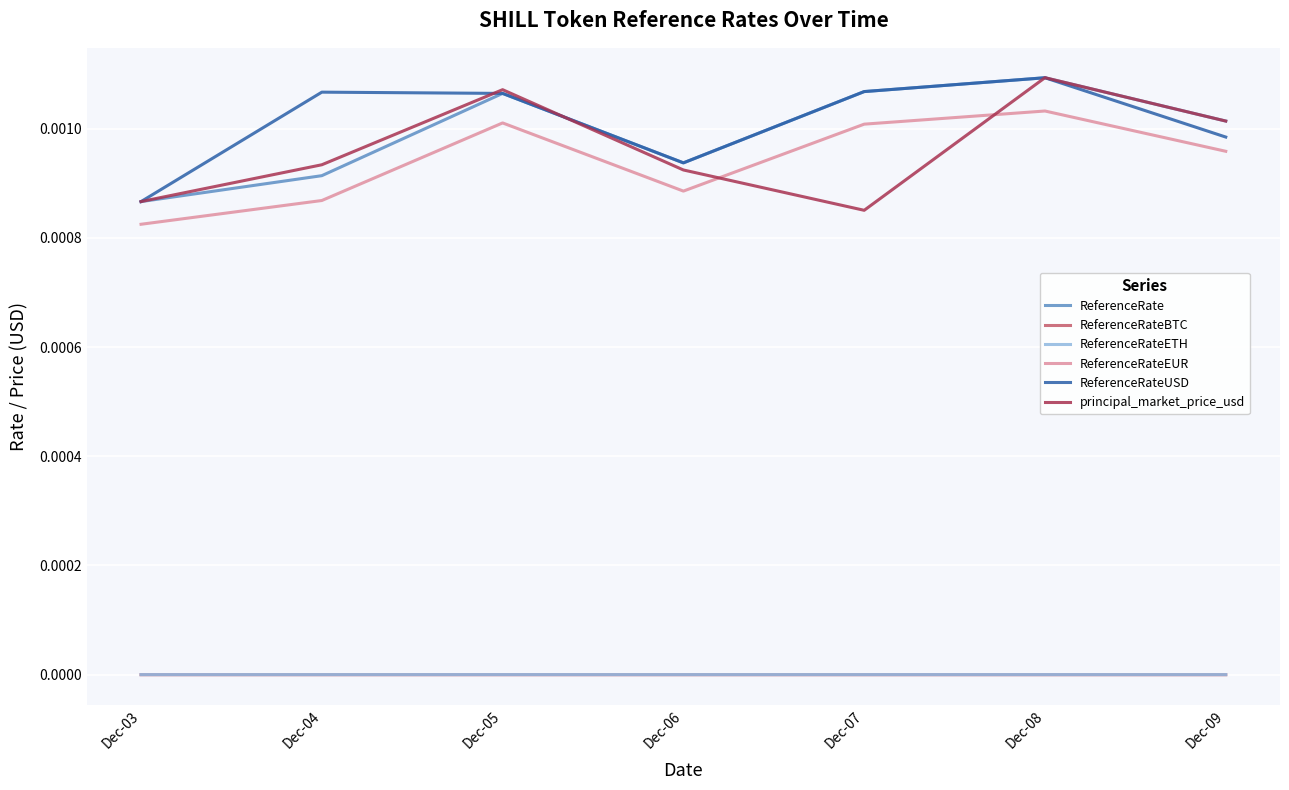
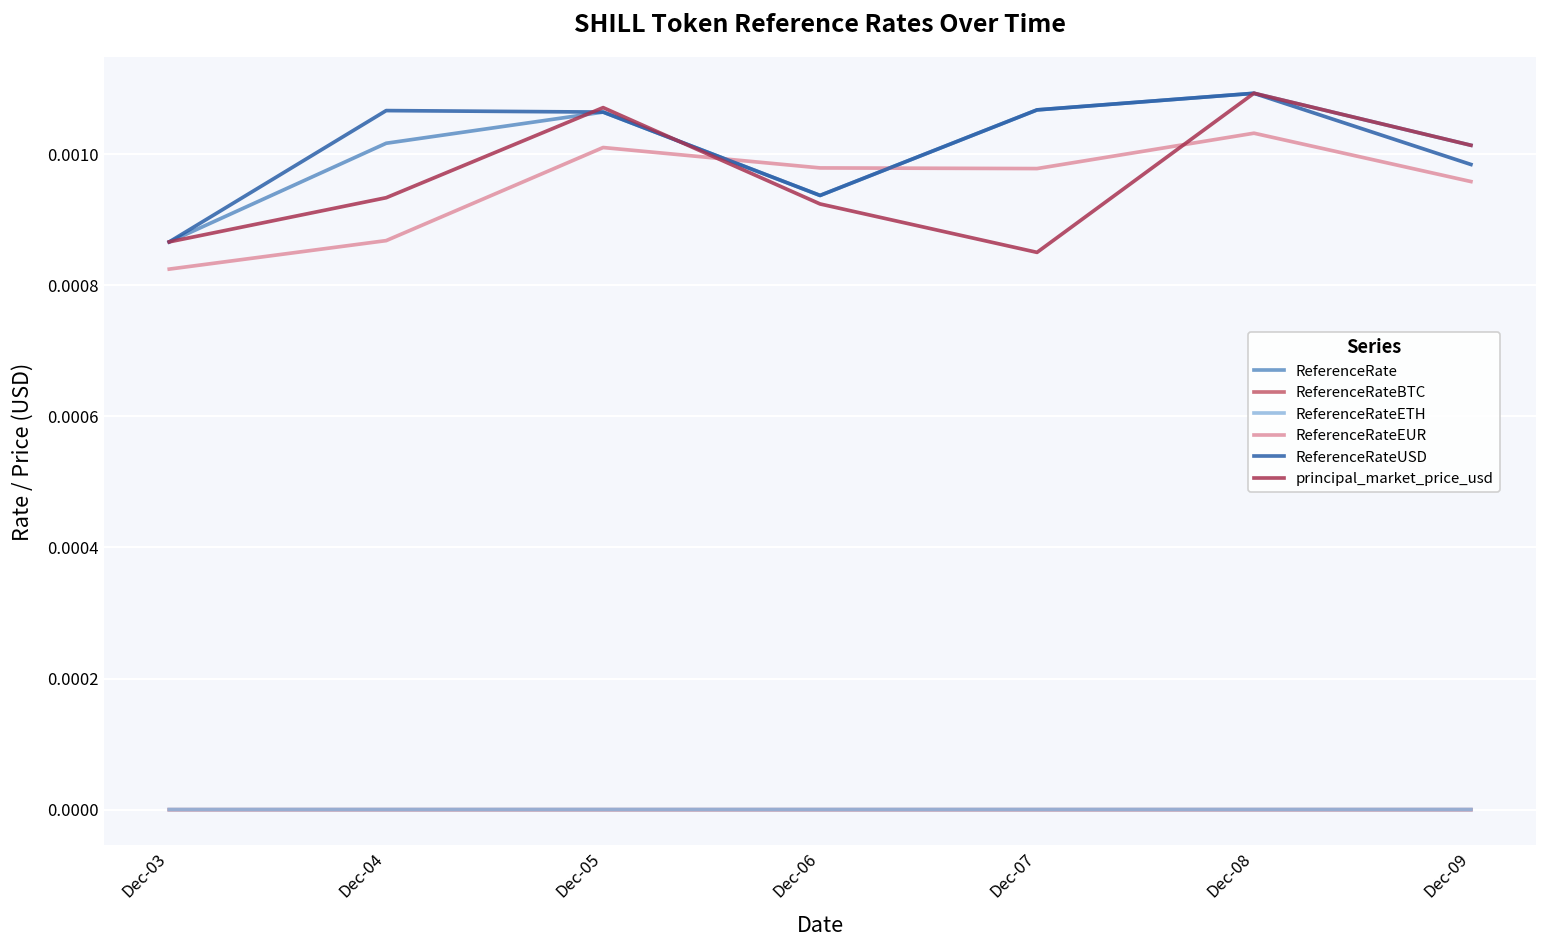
ReferenceRate, Dec-04: 0.00091 -> 0.00102
ReferenceRateEUR, Dec-06: 0.00089 -> 0.00098
ReferenceRateEUR, Dec-07: 0.00101 -> 0.00098
